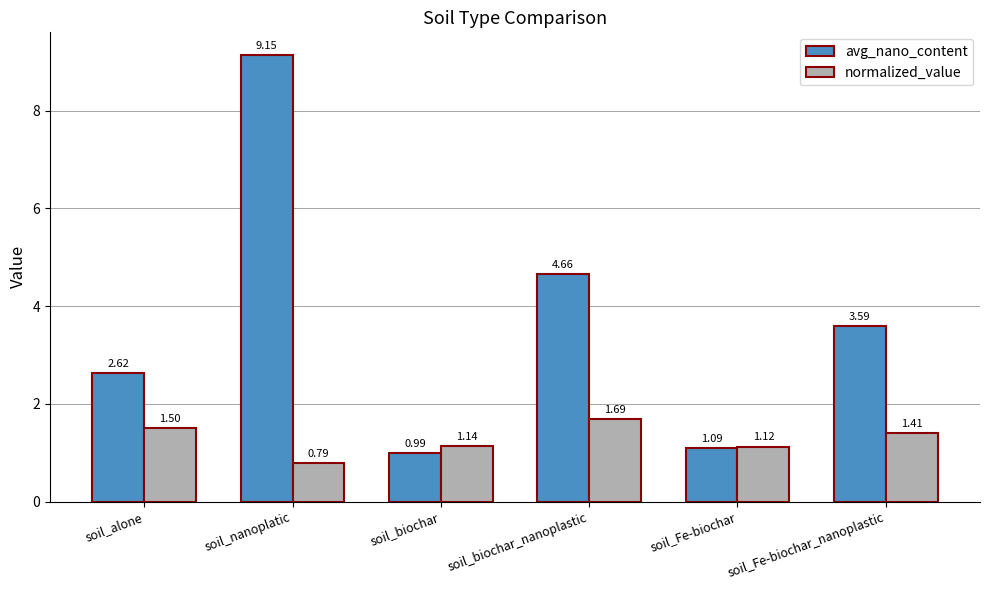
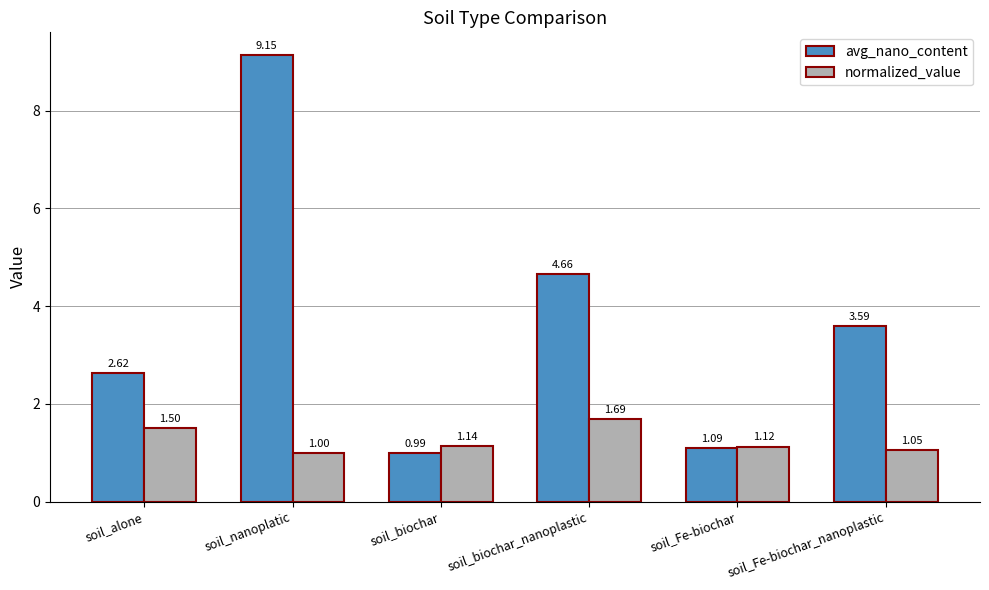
normalized_value, soil_nanoplatic: 0.79 -> 1.00
normalized_value, soil_Fe-biochar_nanoplastic: 1.41 -> 1.05
